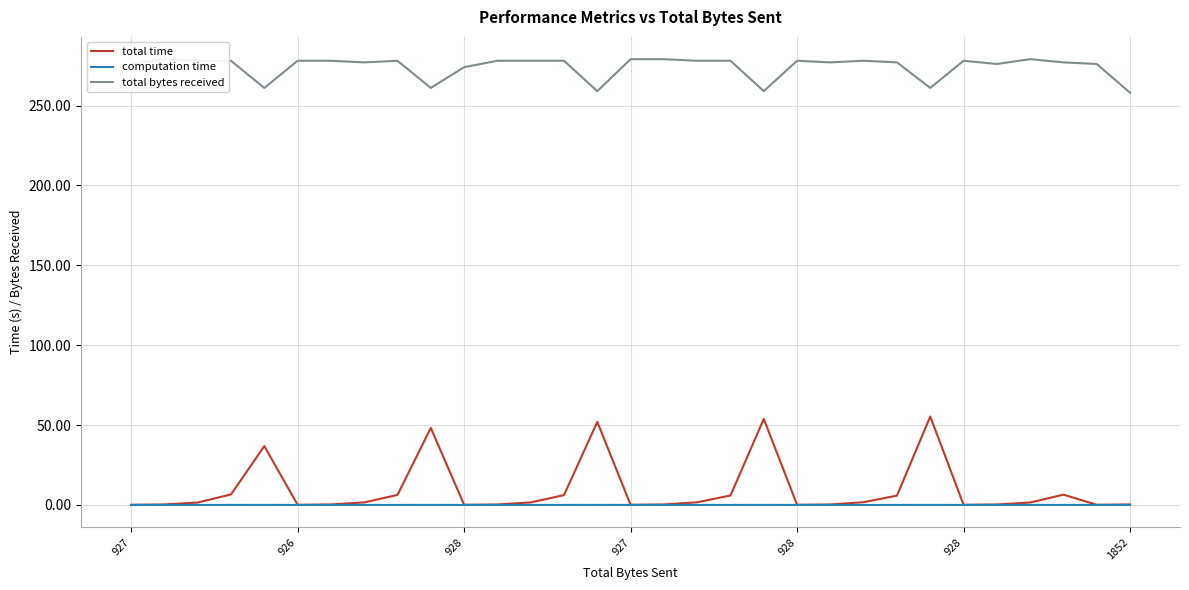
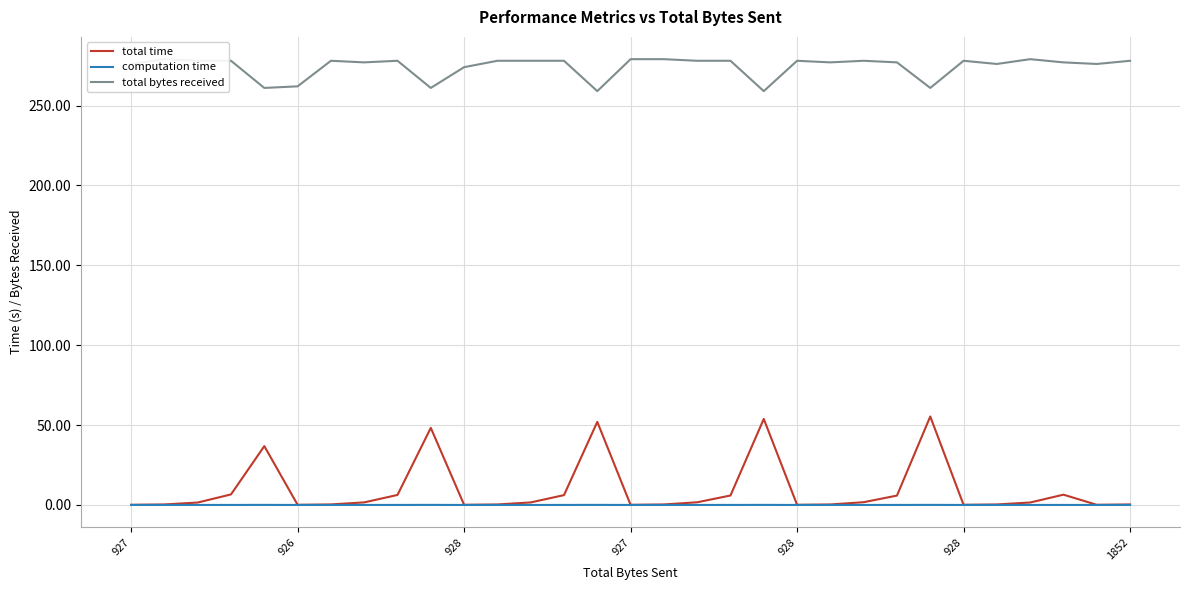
total bytes received, 926: 278 -> 262
total bytes received, 1852: 258 -> 278
